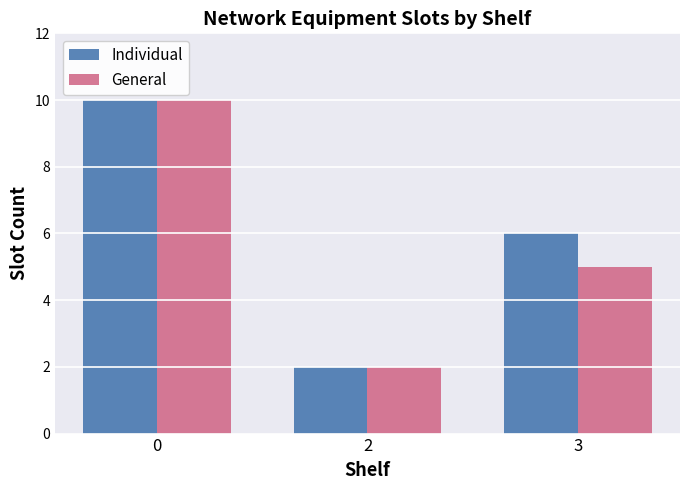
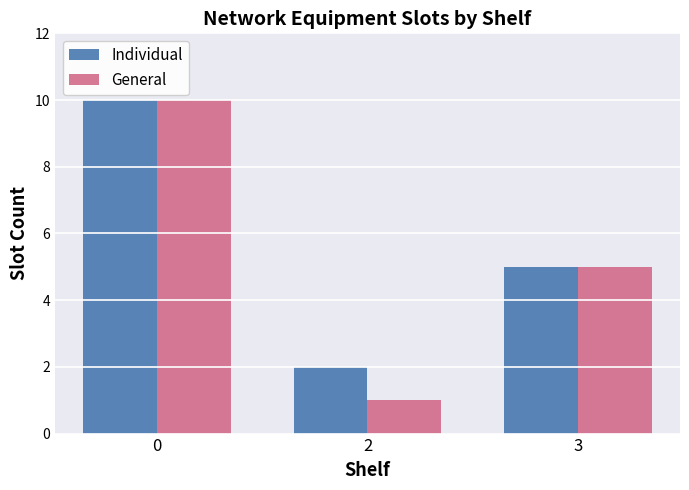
General, 2: 2 -> 1
Individual, 3: 6 -> 5
